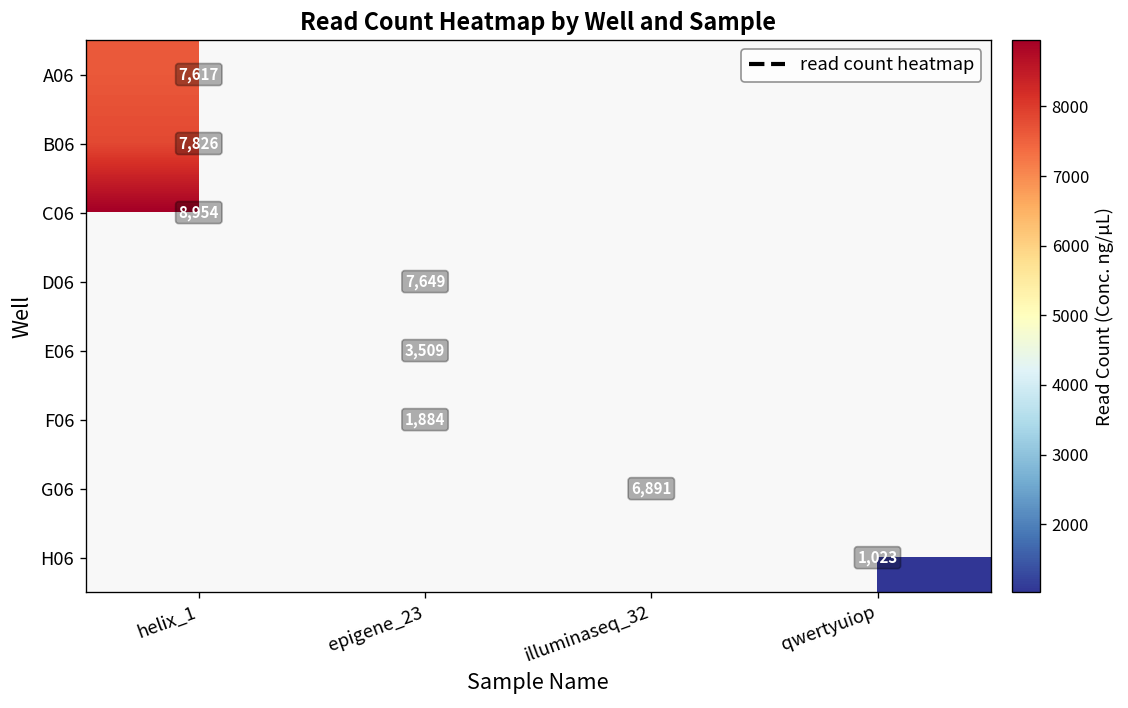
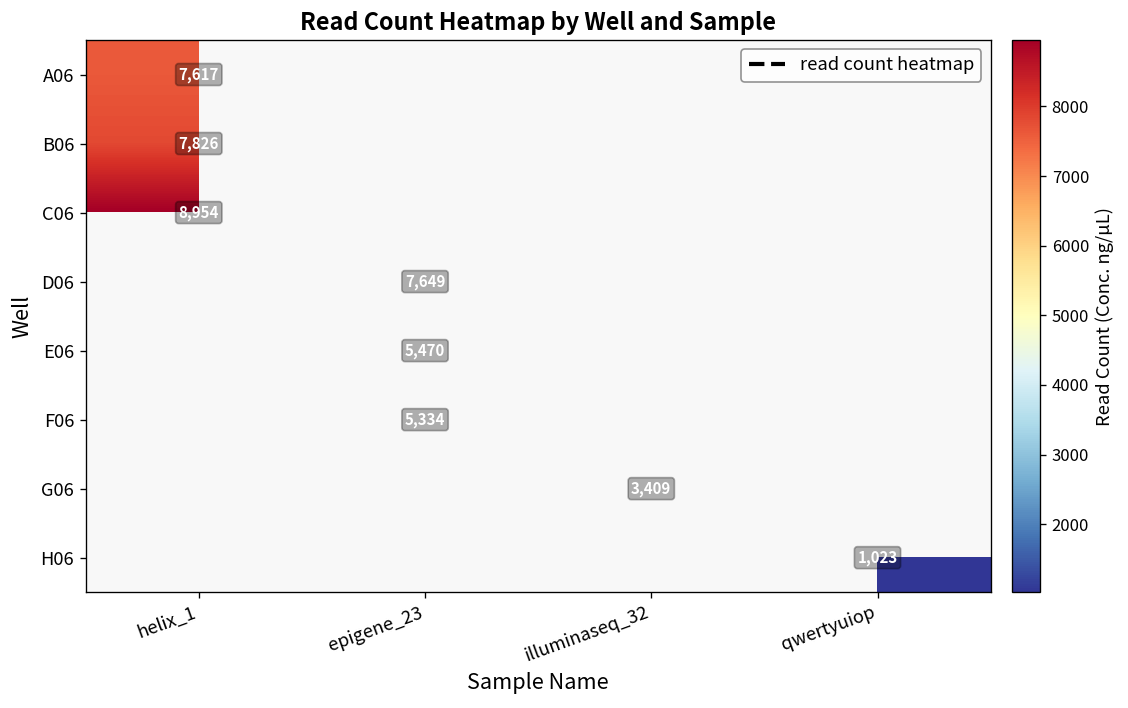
E06, epigene_23: 3,509 -> 5,470
F06, epigene_23: 1,884 -> 5,334
G06, illuminaseq_32: 6,891 -> 3,409
